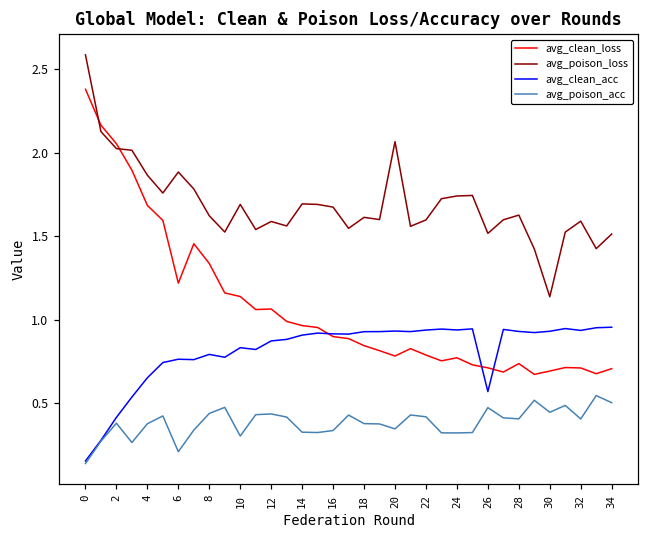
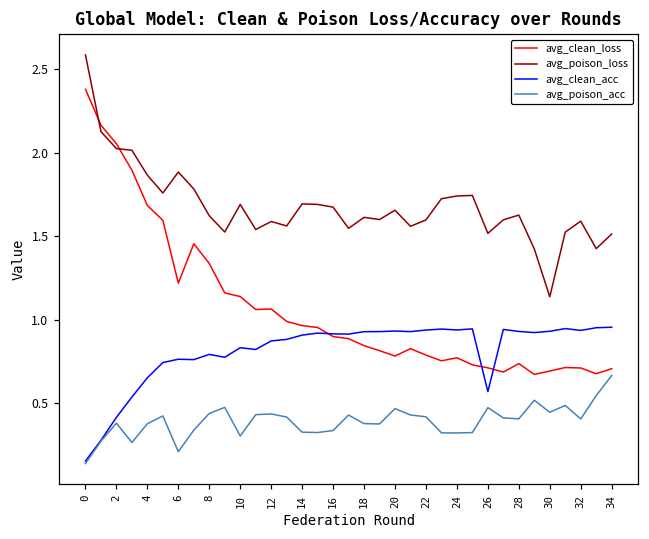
avg_poison_loss, 20: 2.06 -> 1.65
avg_poison_acc, 20: 0.35 -> 0.47
avg_poison_acc, 34: 0.50 -> 0.67
